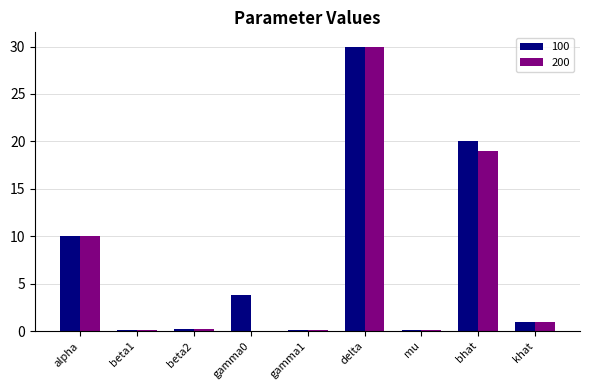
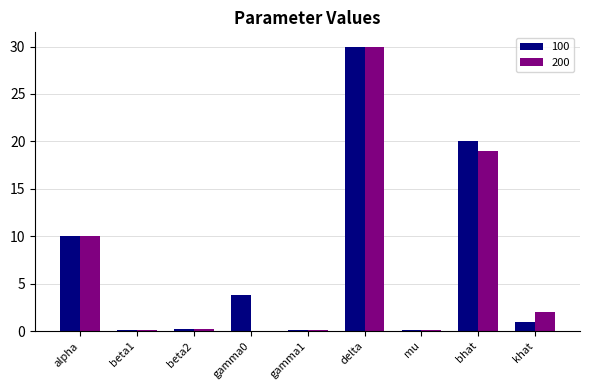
200, khat: 1 -> 2
